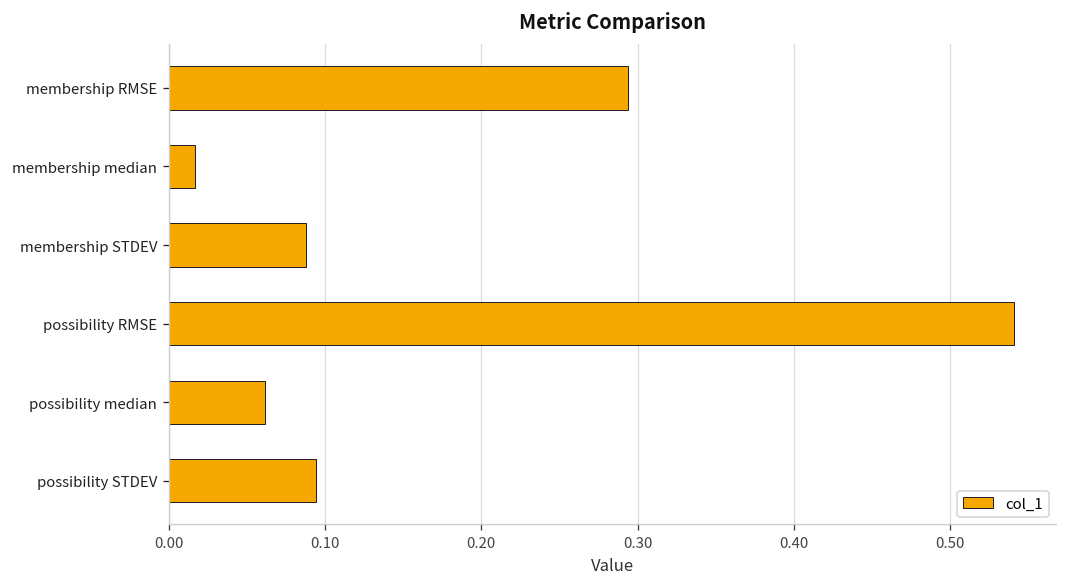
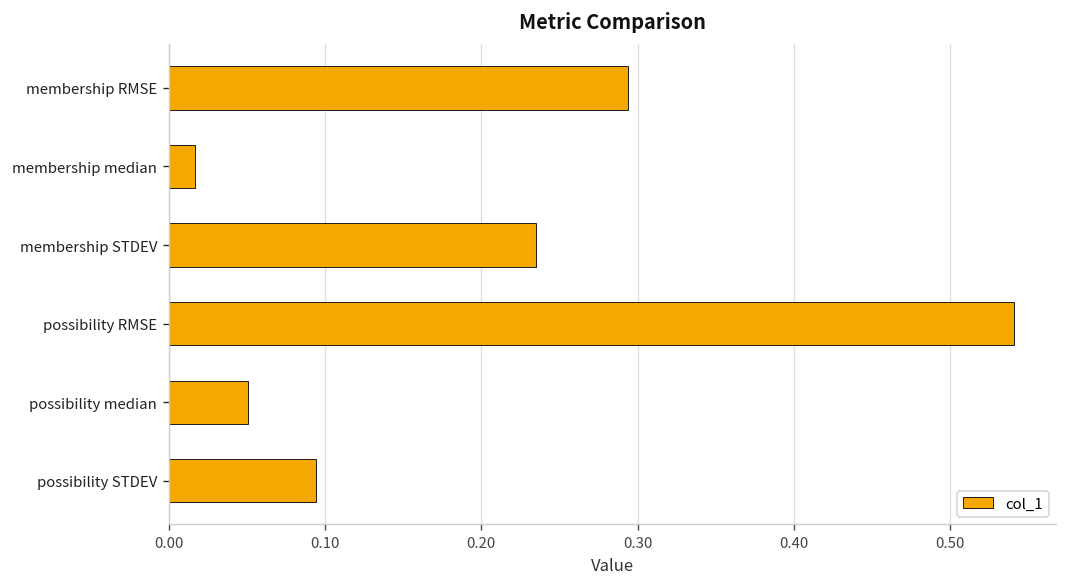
membership STDEV: 0.088 -> 0.235
possibility median: 0.062 -> 0.051
